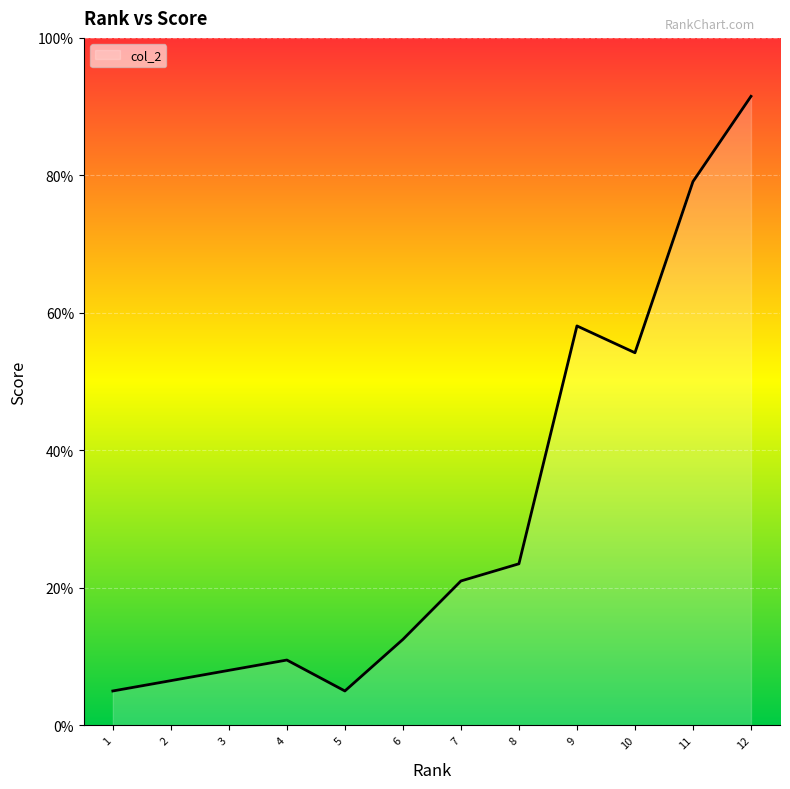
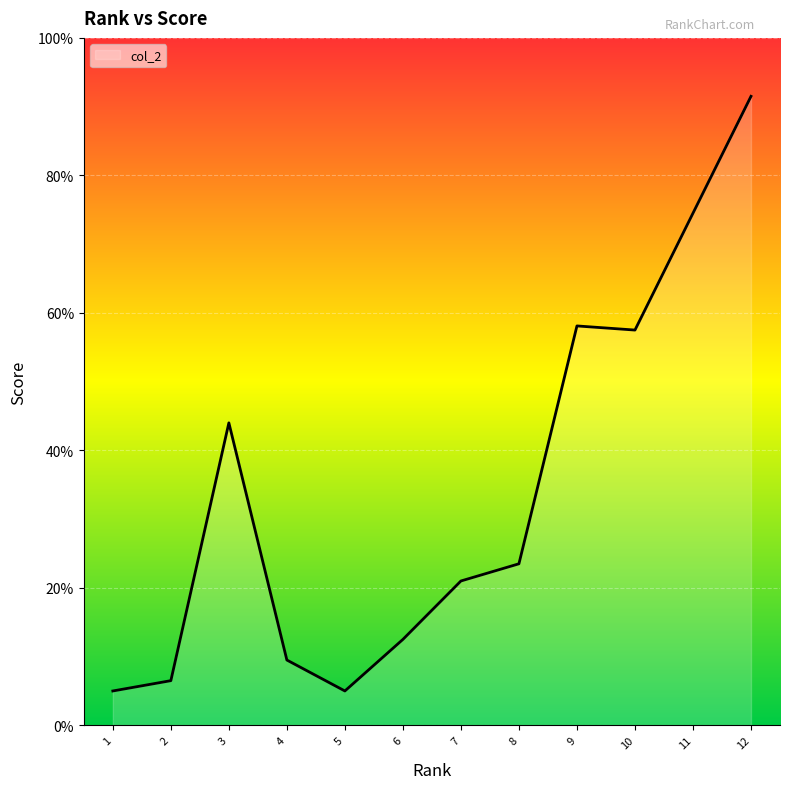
3: 8% -> 44%
10: 54% -> 57%
11: 79% -> 75%
